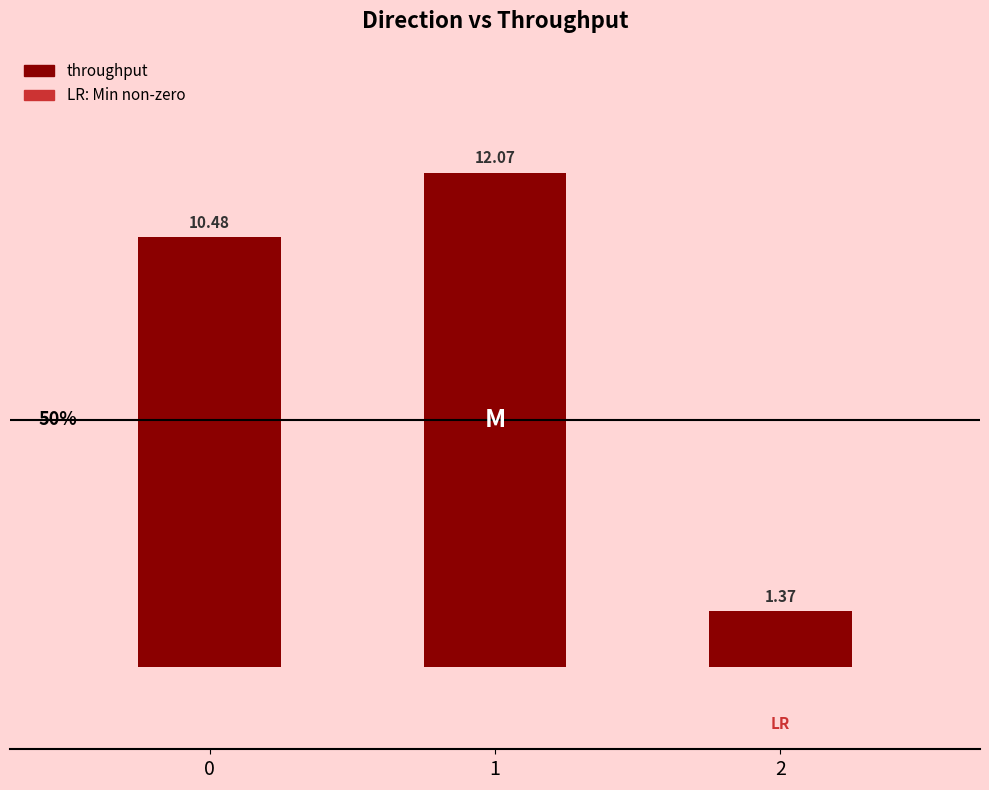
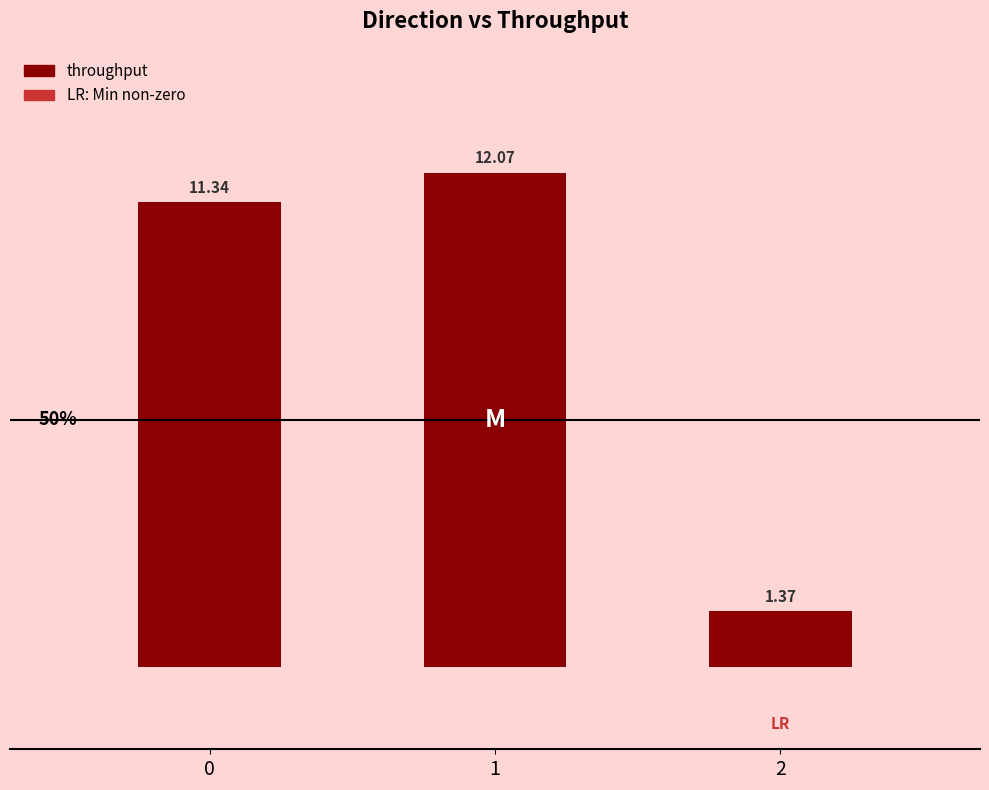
0: 10.48 -> 11.34
